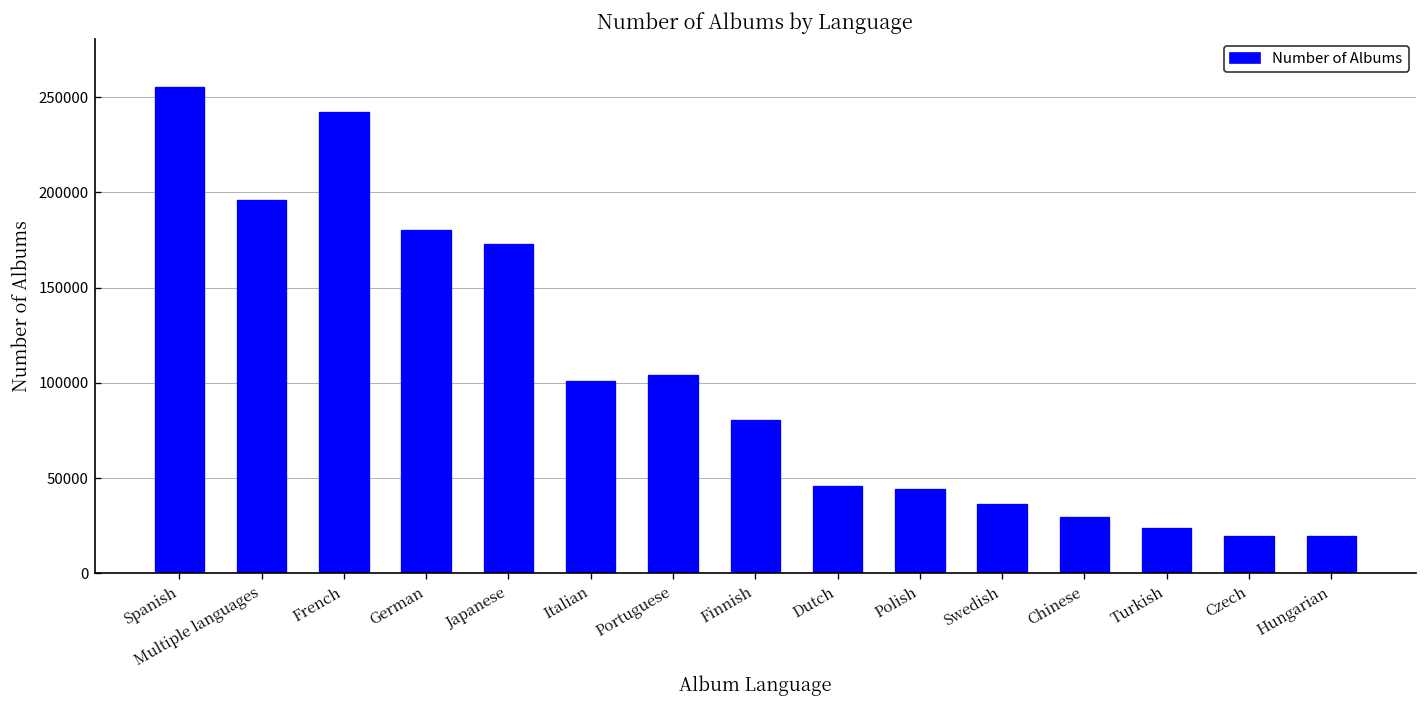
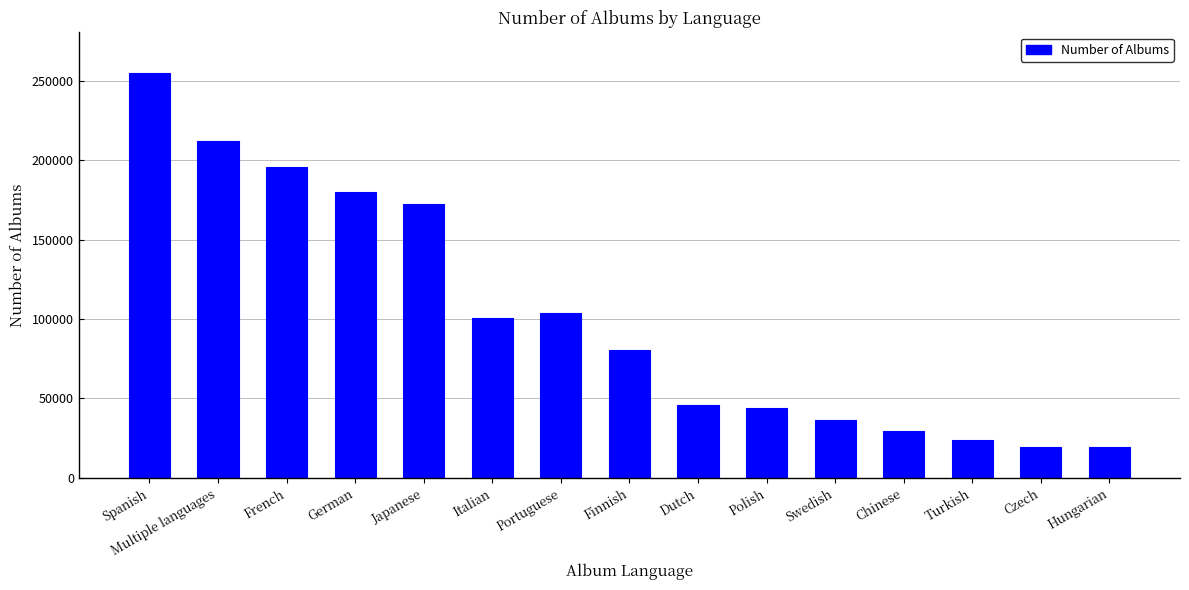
Multiple languages: 196000 -> 212000
French: 242000 -> 196000
